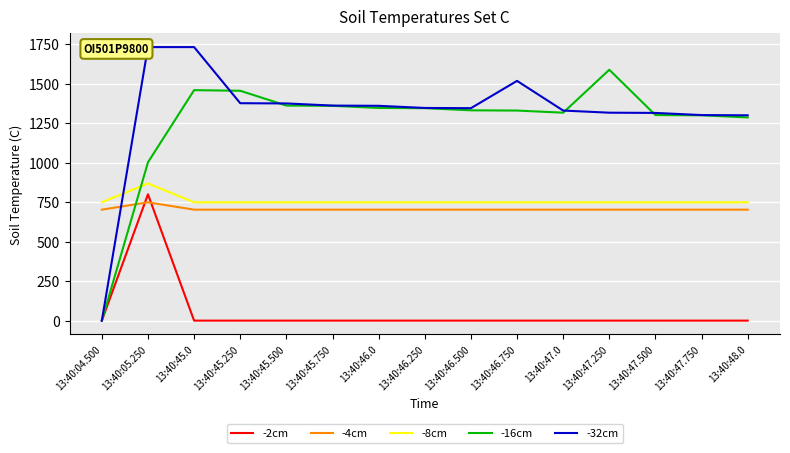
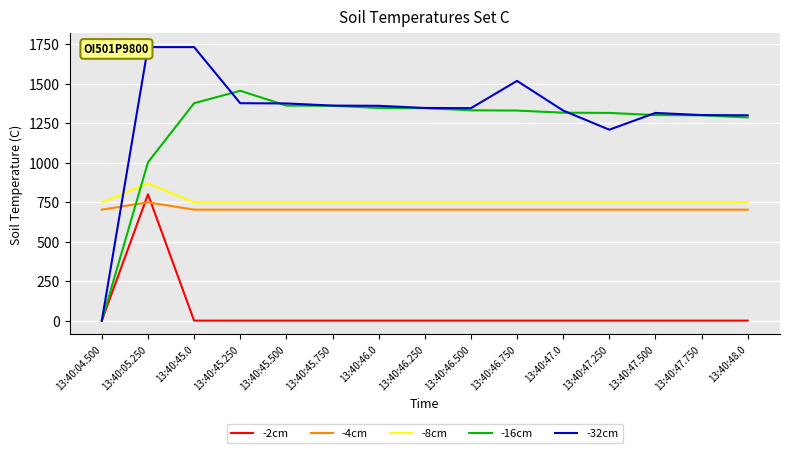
-16cm, 13:40:45.0: 1460 -> 1380
-16cm, 13:40:47.250: 1590 -> 1310
-32cm, 13:40:47.250: 1320 -> 1210
